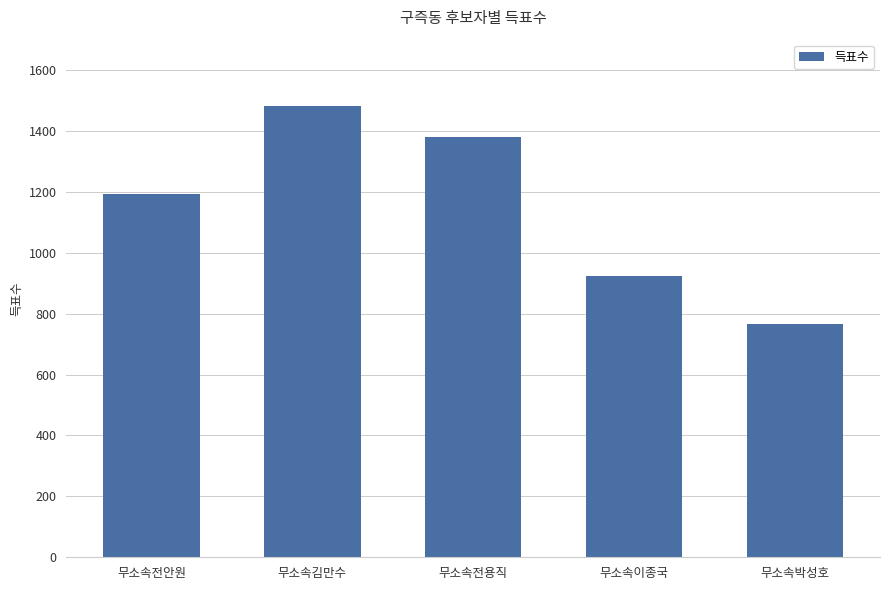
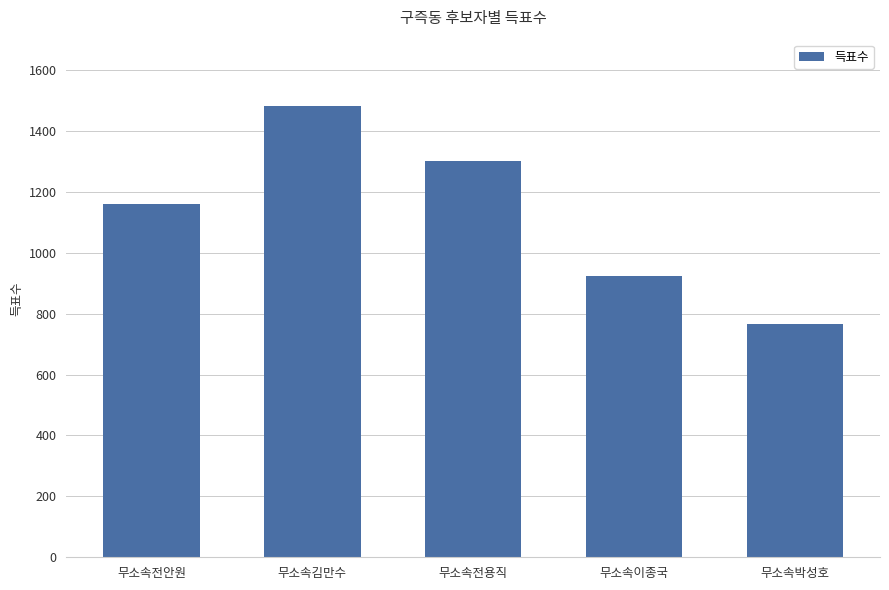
무소속전안원: 1190 -> 1160
무소속전용직: 1380 -> 1300
